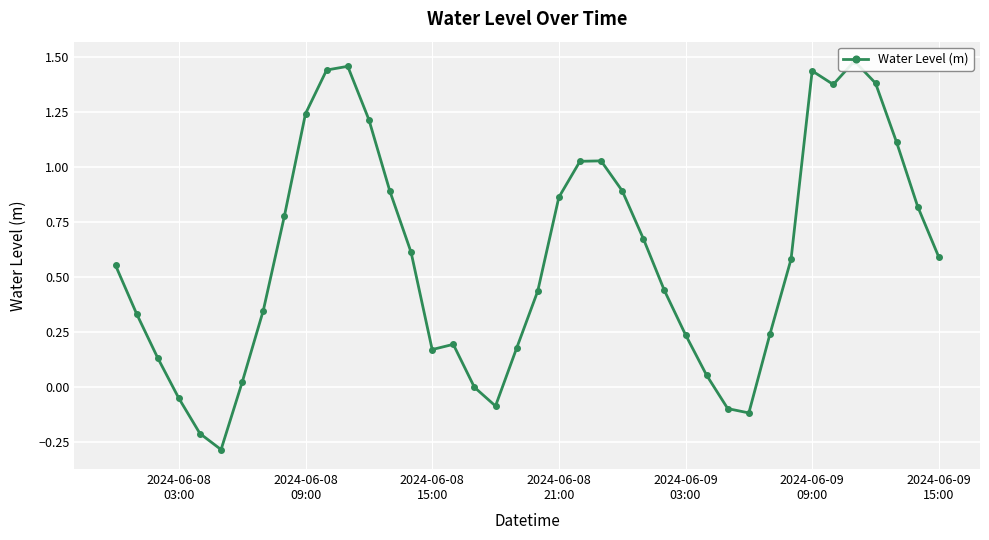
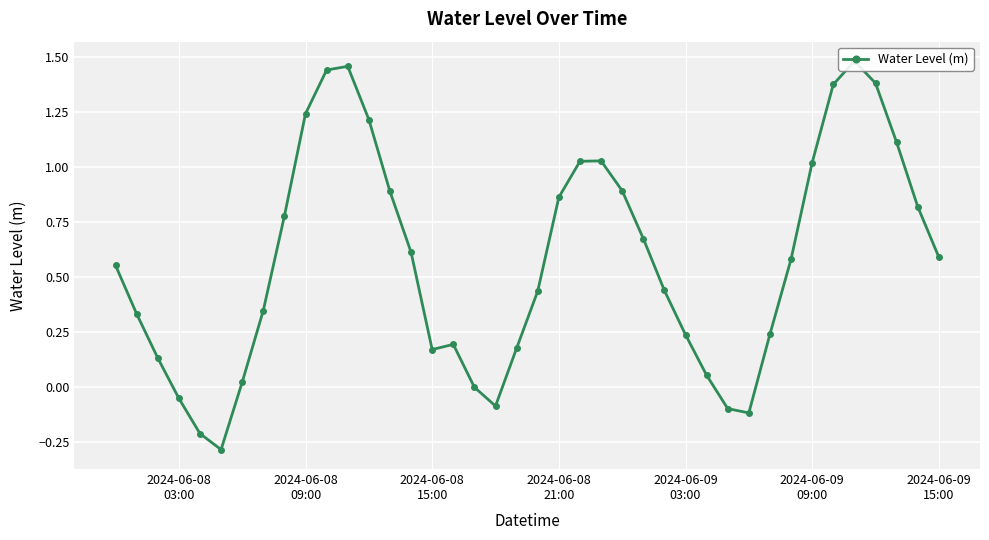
2024-06-09 09:00: 1.44 -> 1.02
